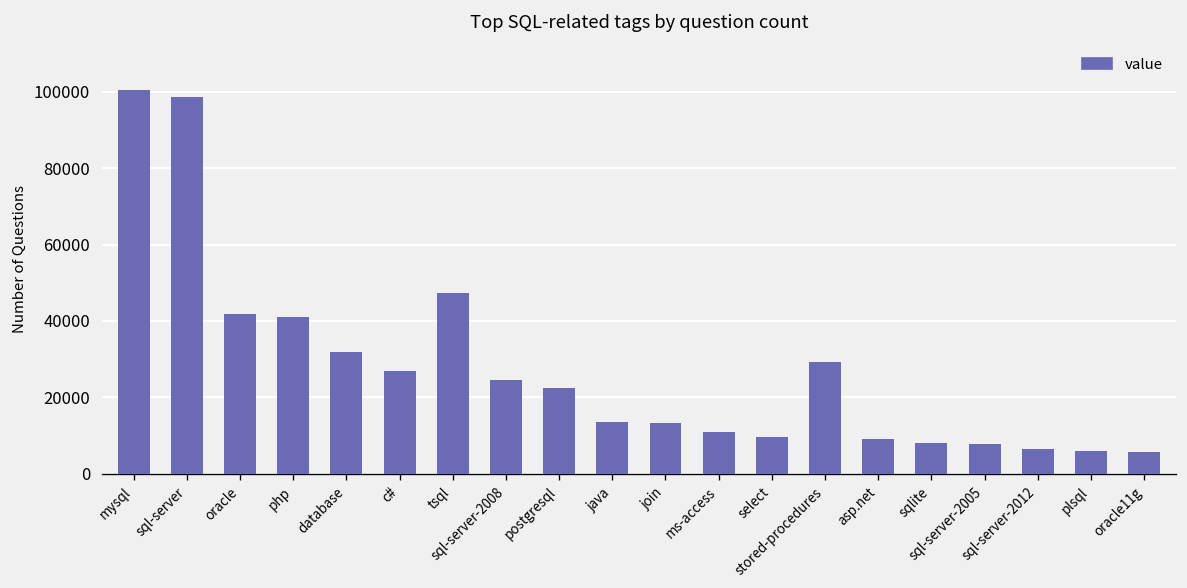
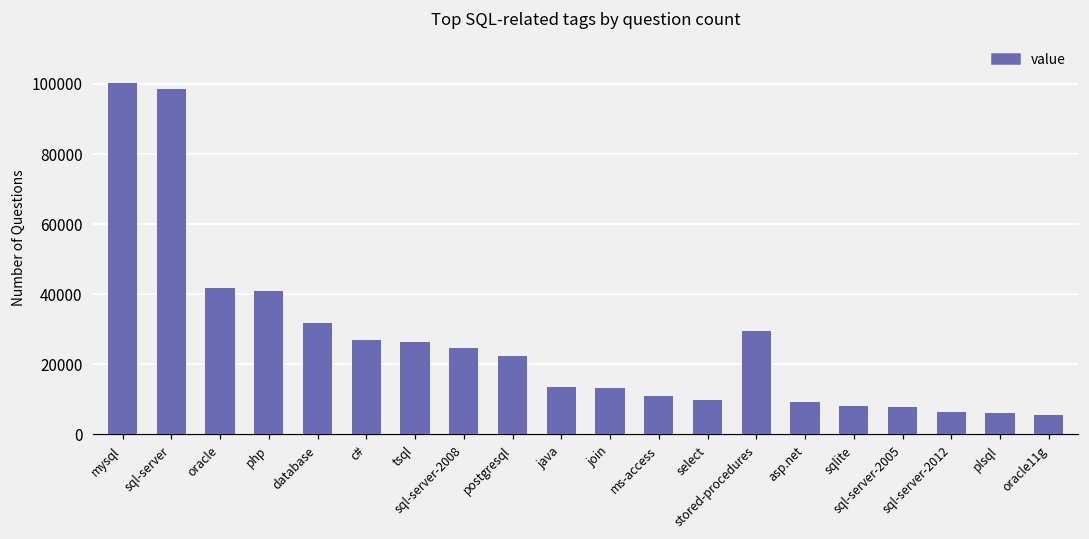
tsql: 47000 -> 26000
